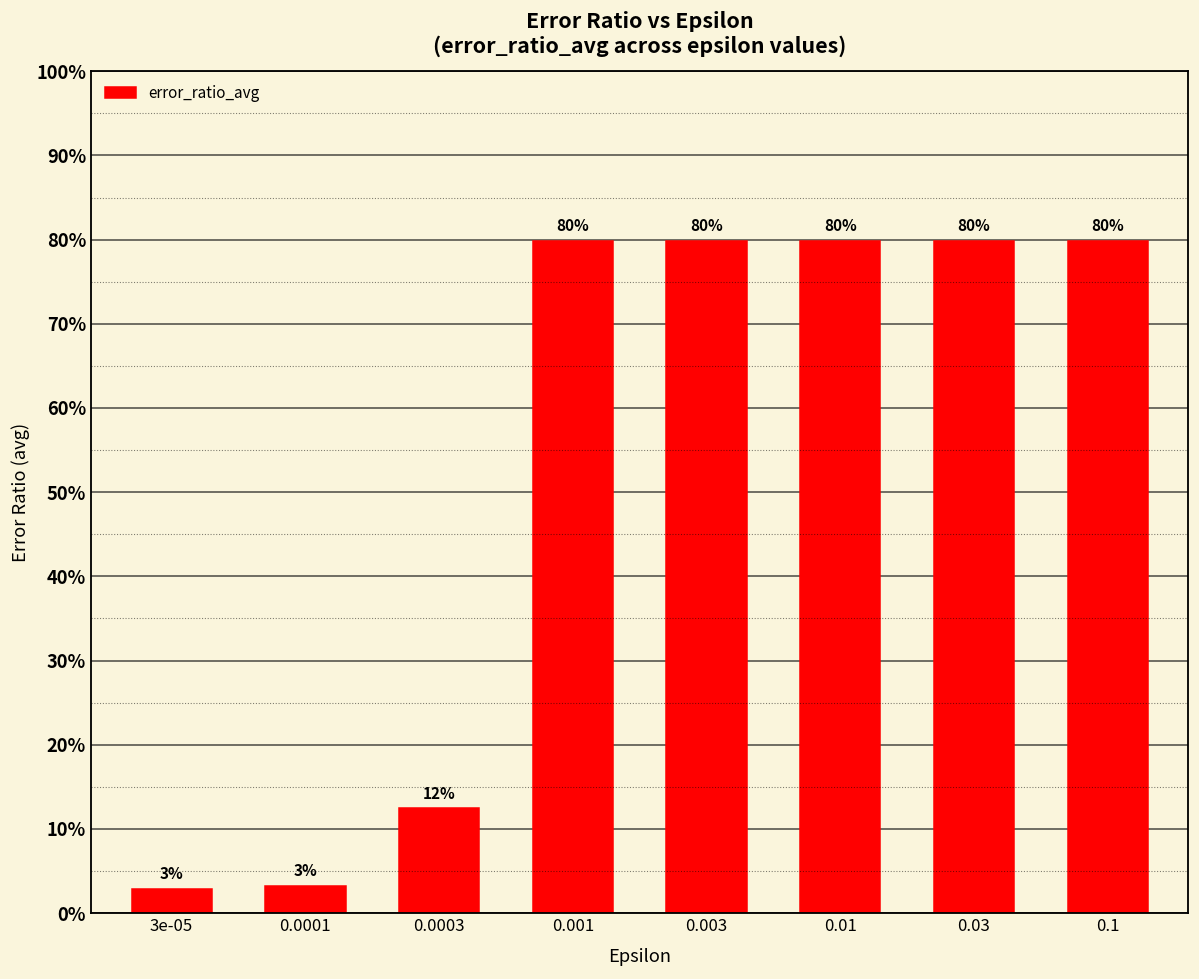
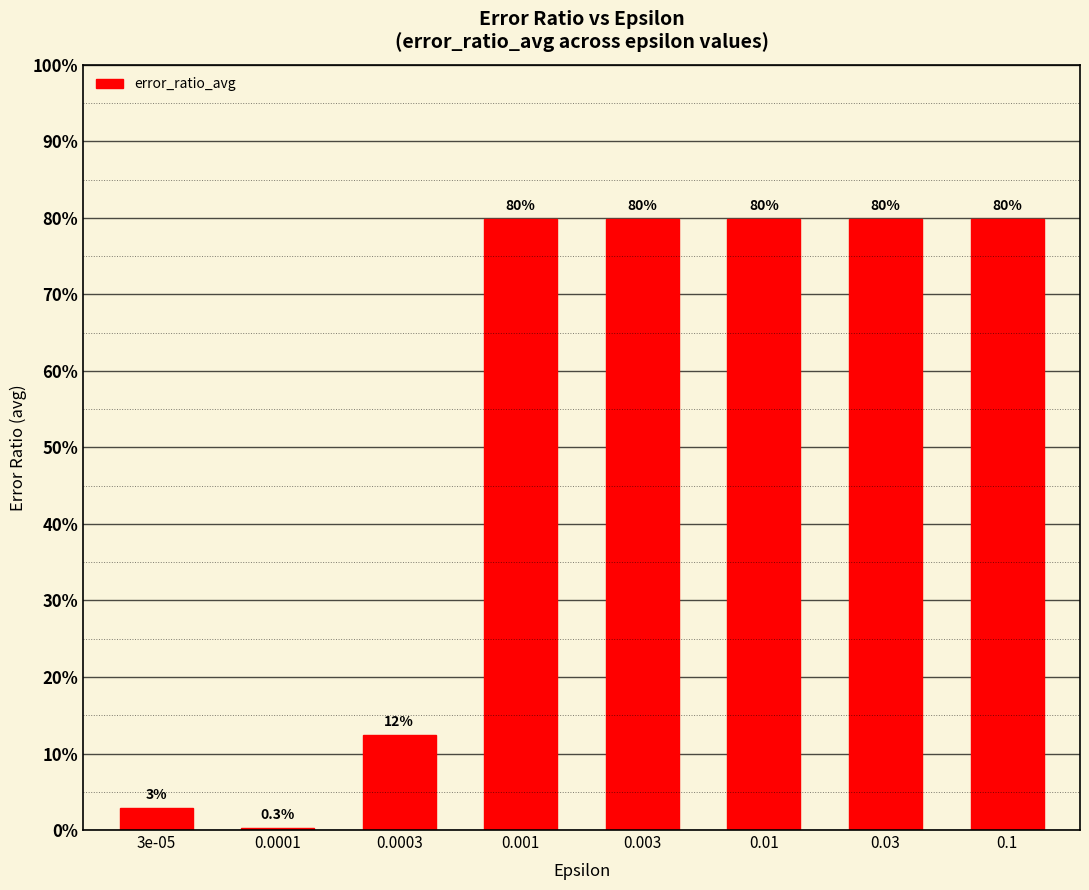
0.0001: 3% -> 0.3%
